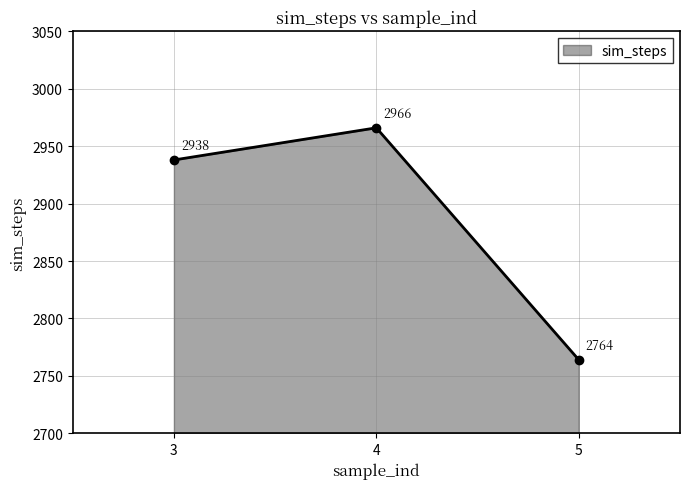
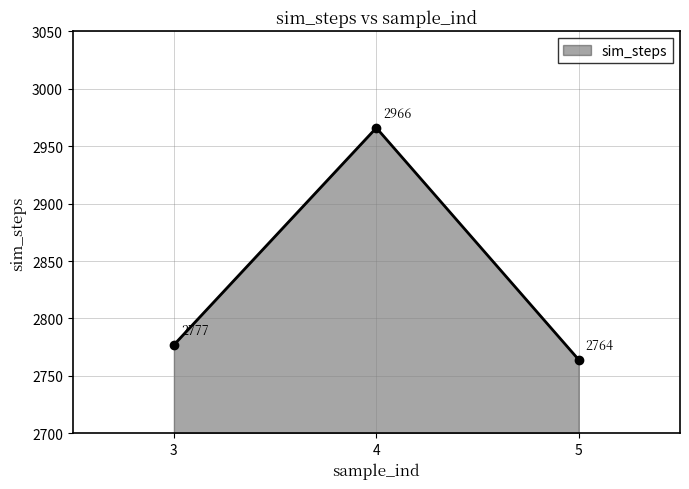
3: 2938 -> 2777
